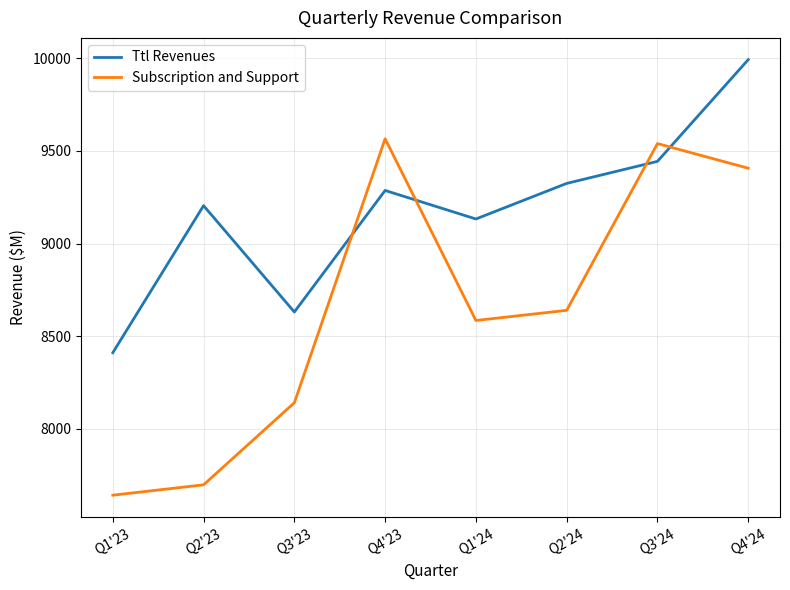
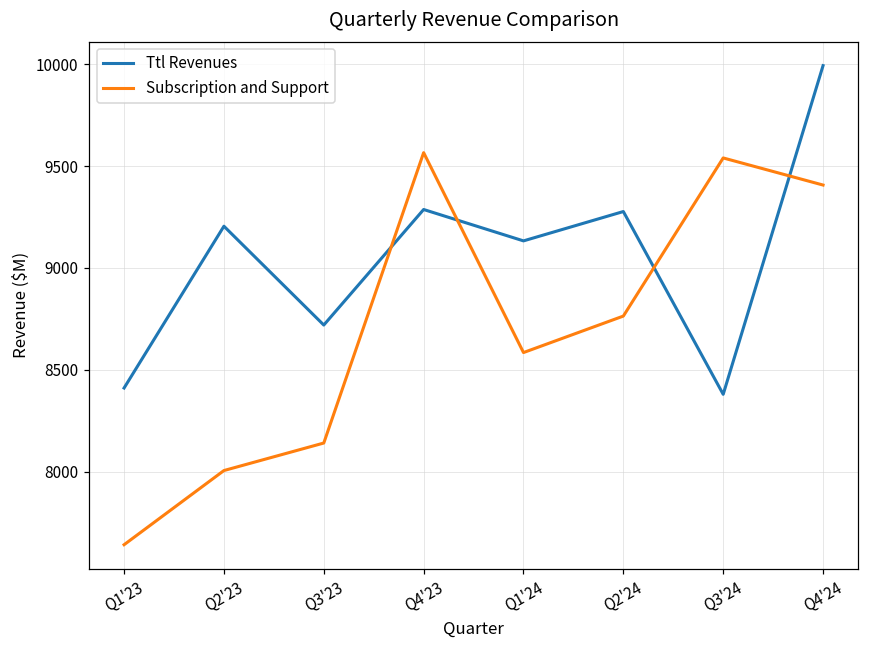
Subscription and Support, Q2'23: 7700 -> 8010
Ttl Revenues, Q3'23: 8630 -> 8720
Ttl Revenues, Q2'24: 9330 -> 9280
Subscription and Support, Q2'24: 8640 -> 8760
Ttl Revenues, Q3'24: 9440 -> 8380
